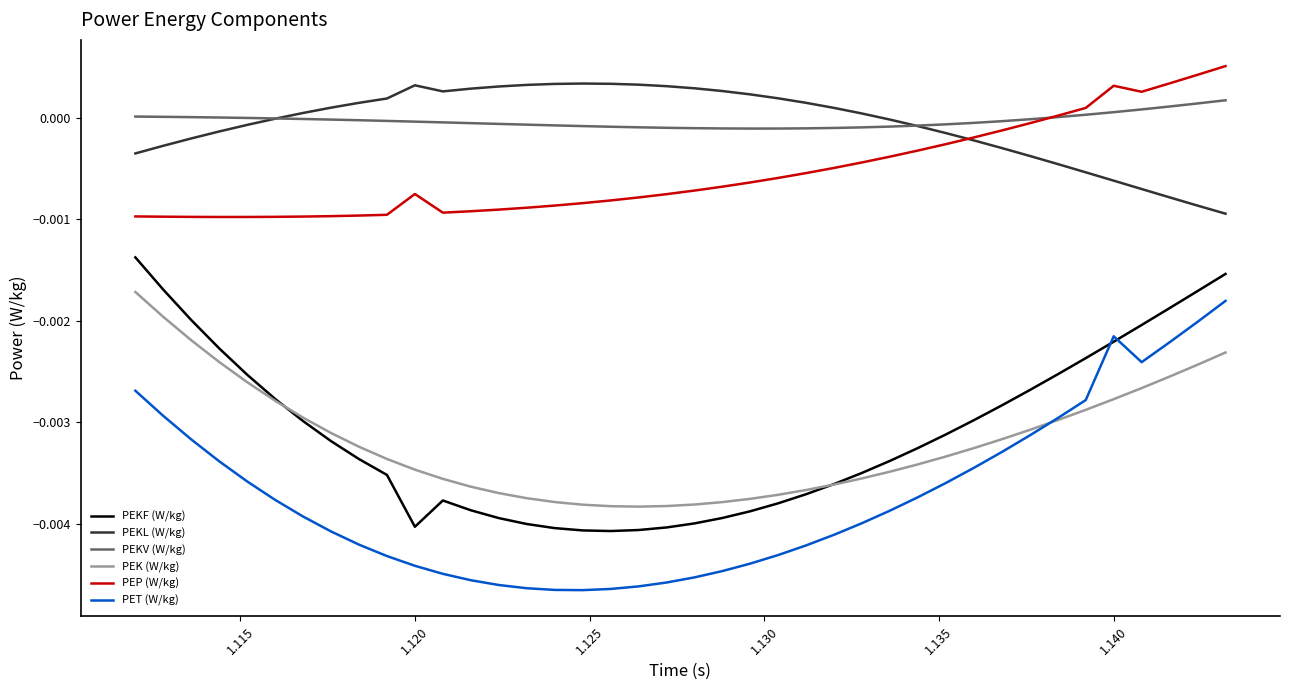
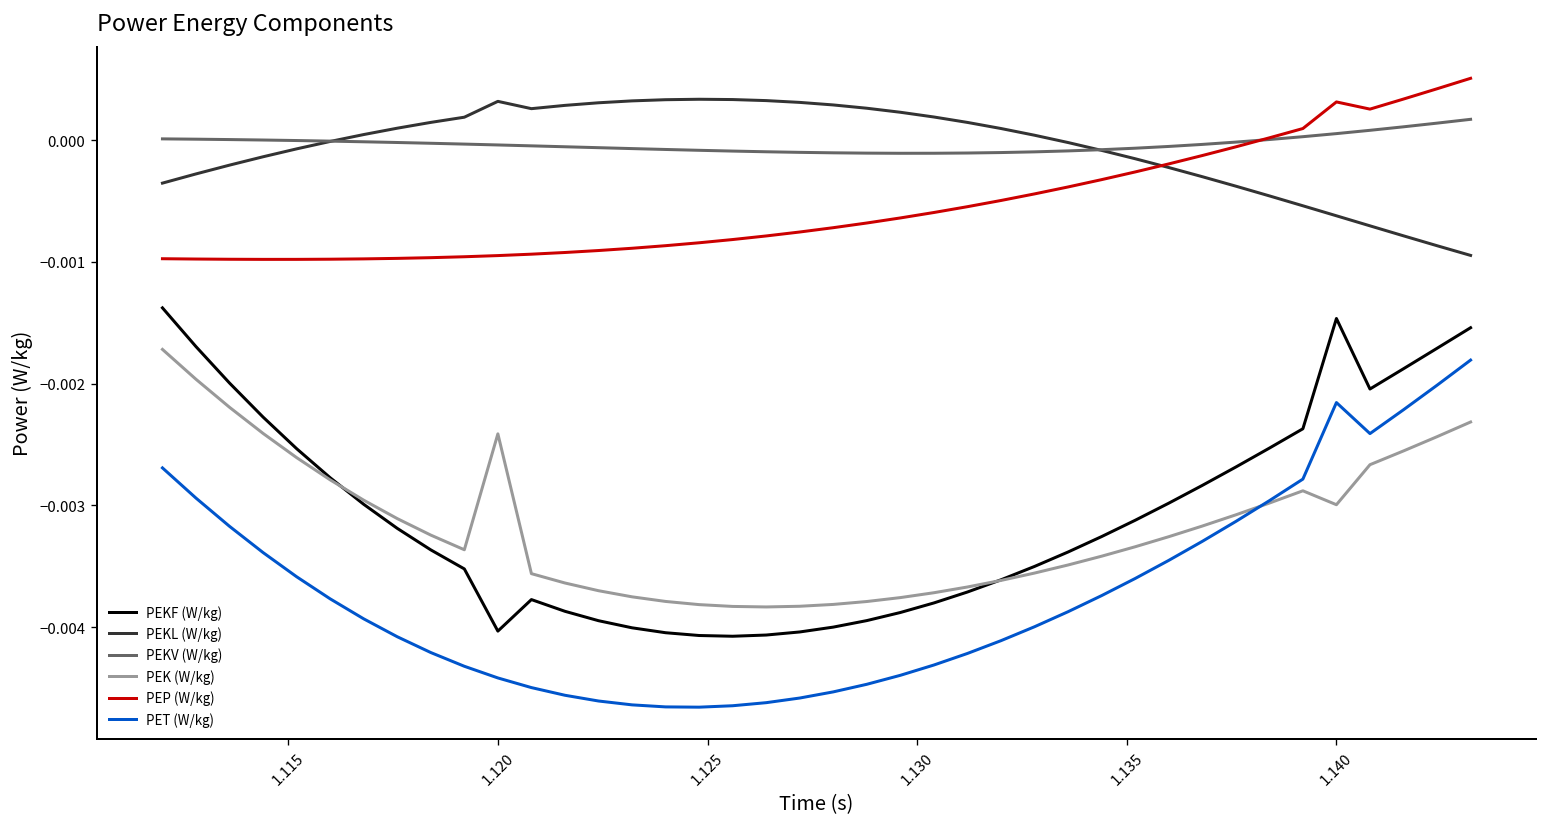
PEK (W/kg), 1.120: -0.00347 -> -0.00241
PEP (W/kg), 1.120: -0.00075 -> -0.00095
PEKF (W/kg), 1.140: -0.00221 -> -0.00146
PEK (W/kg), 1.140: -0.00277 -> -0.00299
